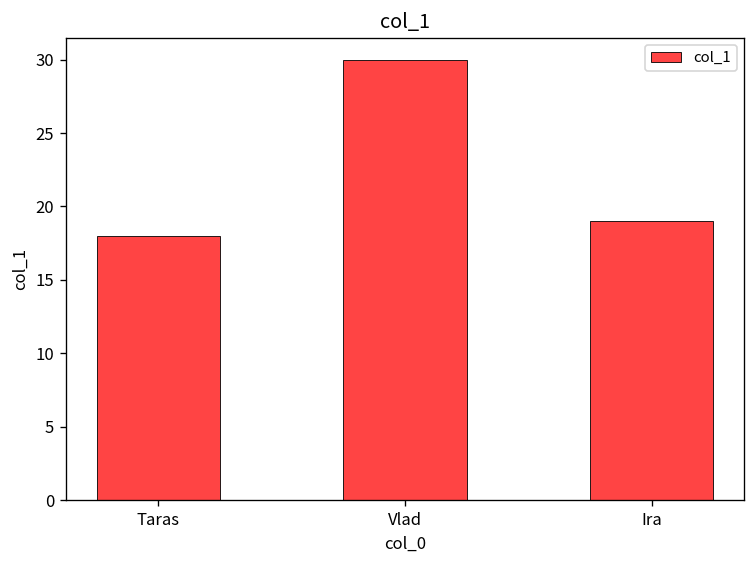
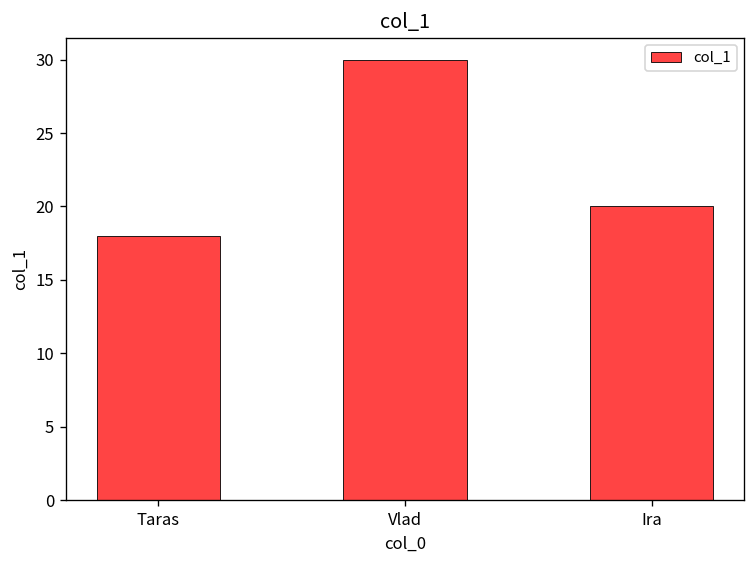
Ira: 19 -> 20
